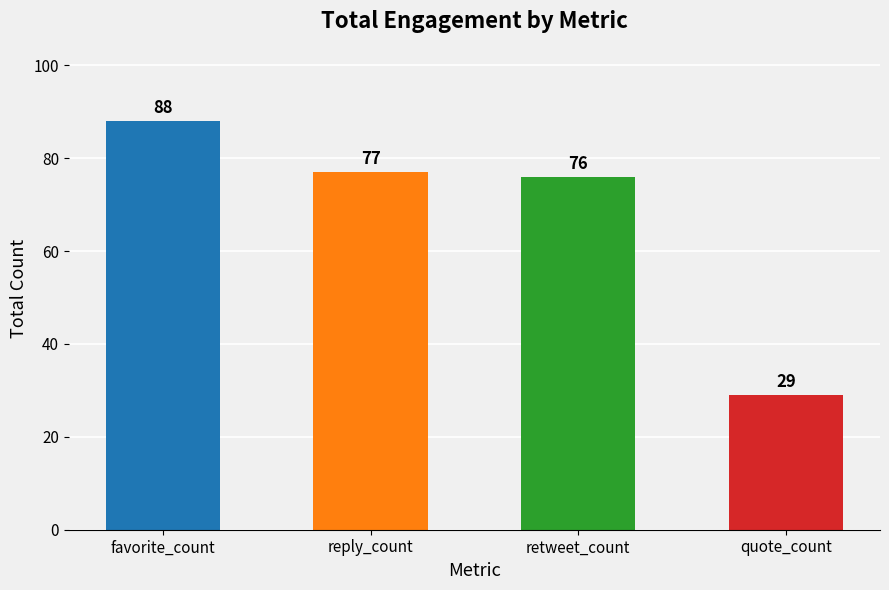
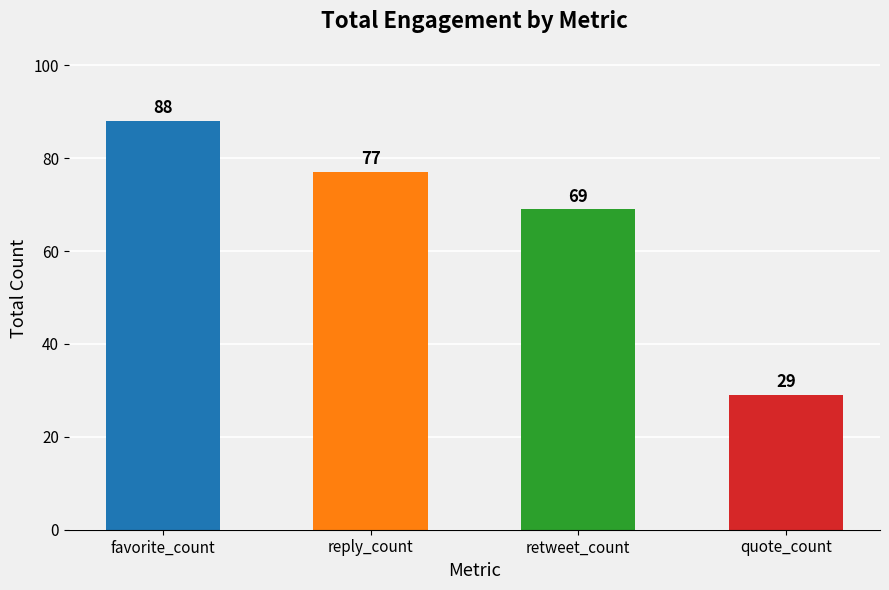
retweet_count: 76 -> 69
